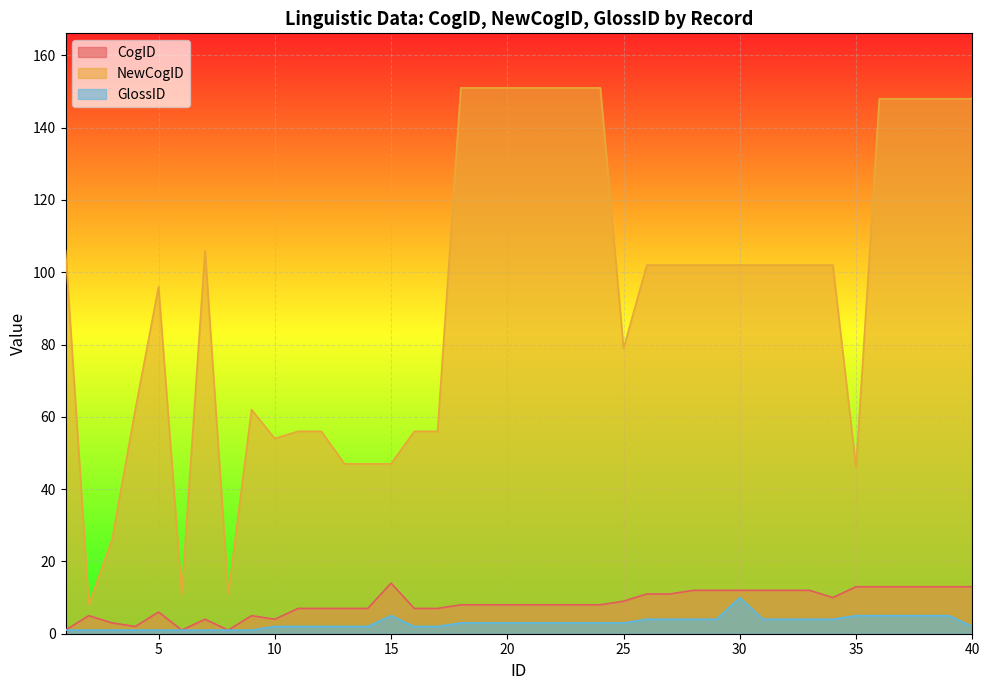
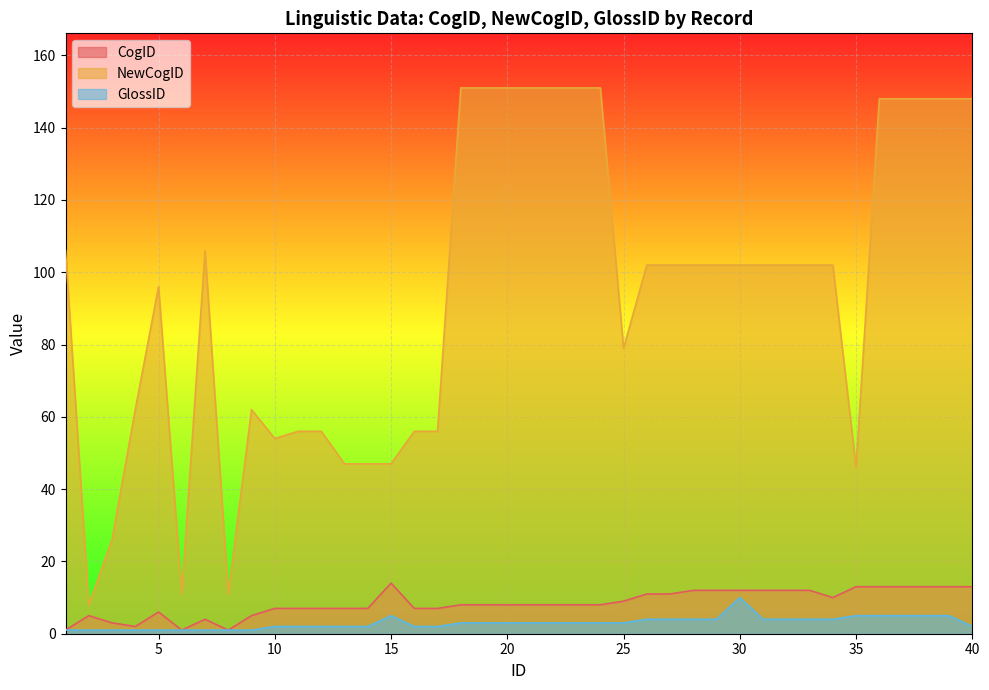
CogID, 10: 4 -> 7
